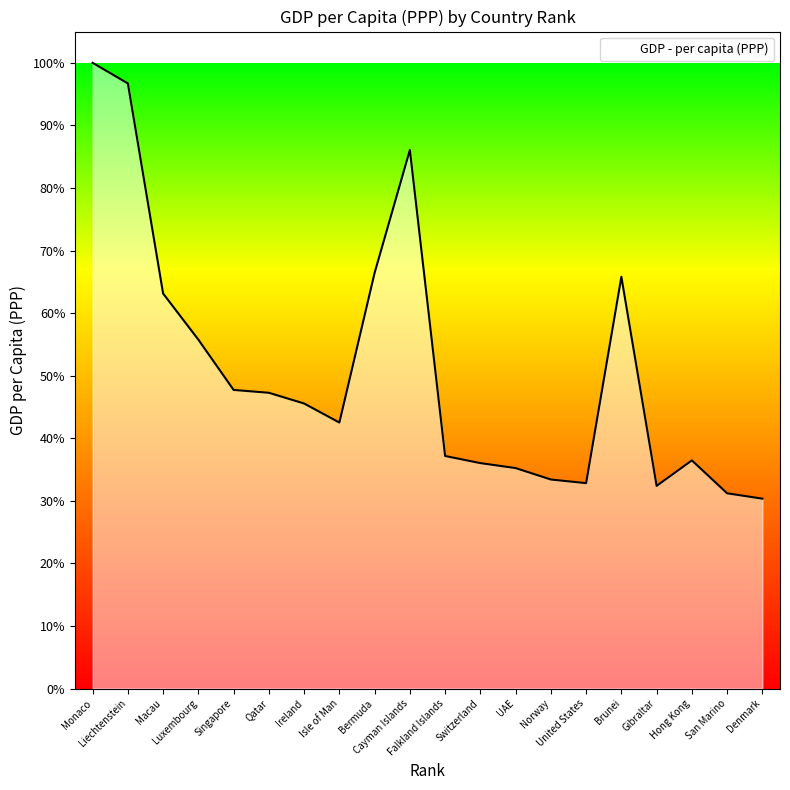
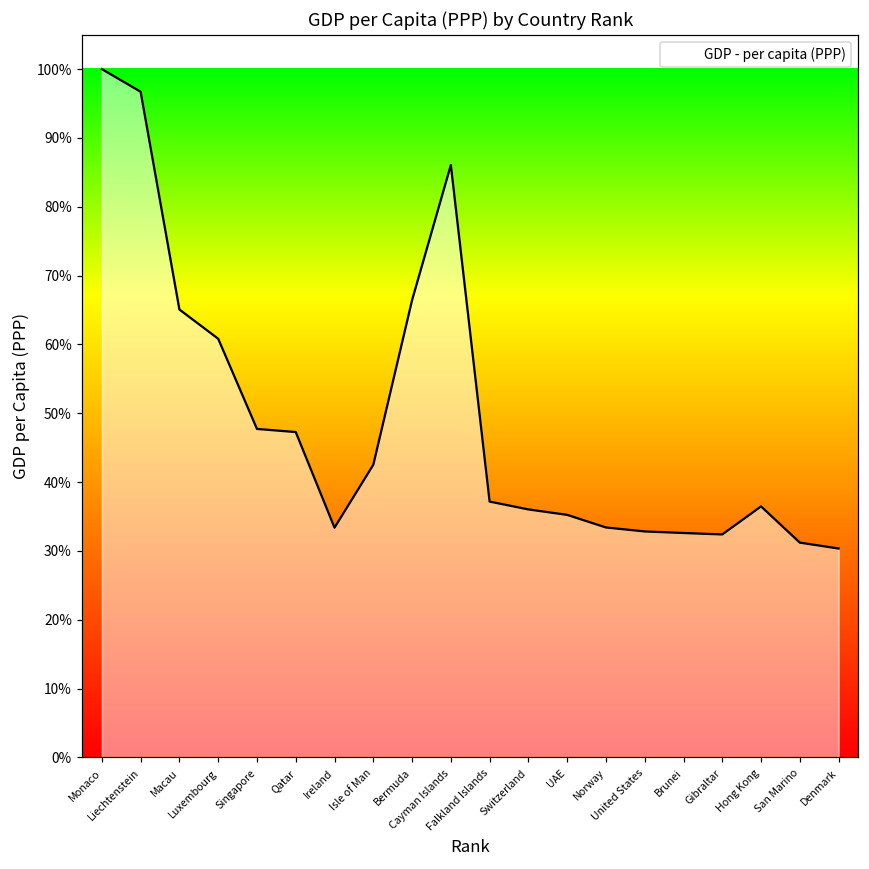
Macau: 63% -> 65%
Luxembourg: 56% -> 61%
Ireland: 46% -> 33%
Brunei: 66% -> 33%
